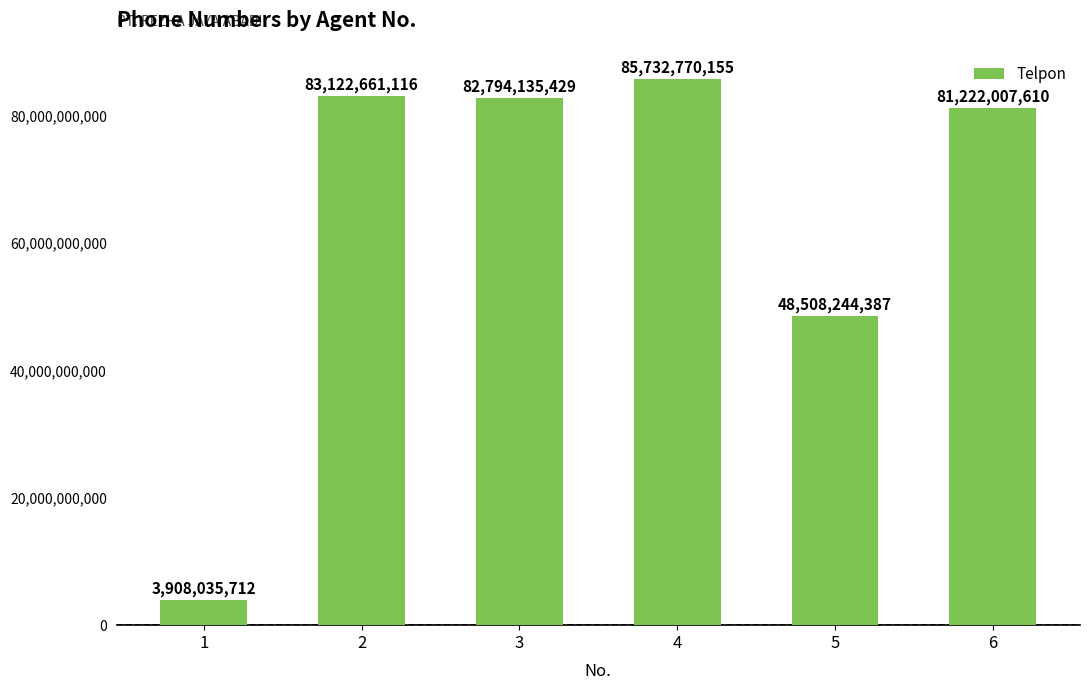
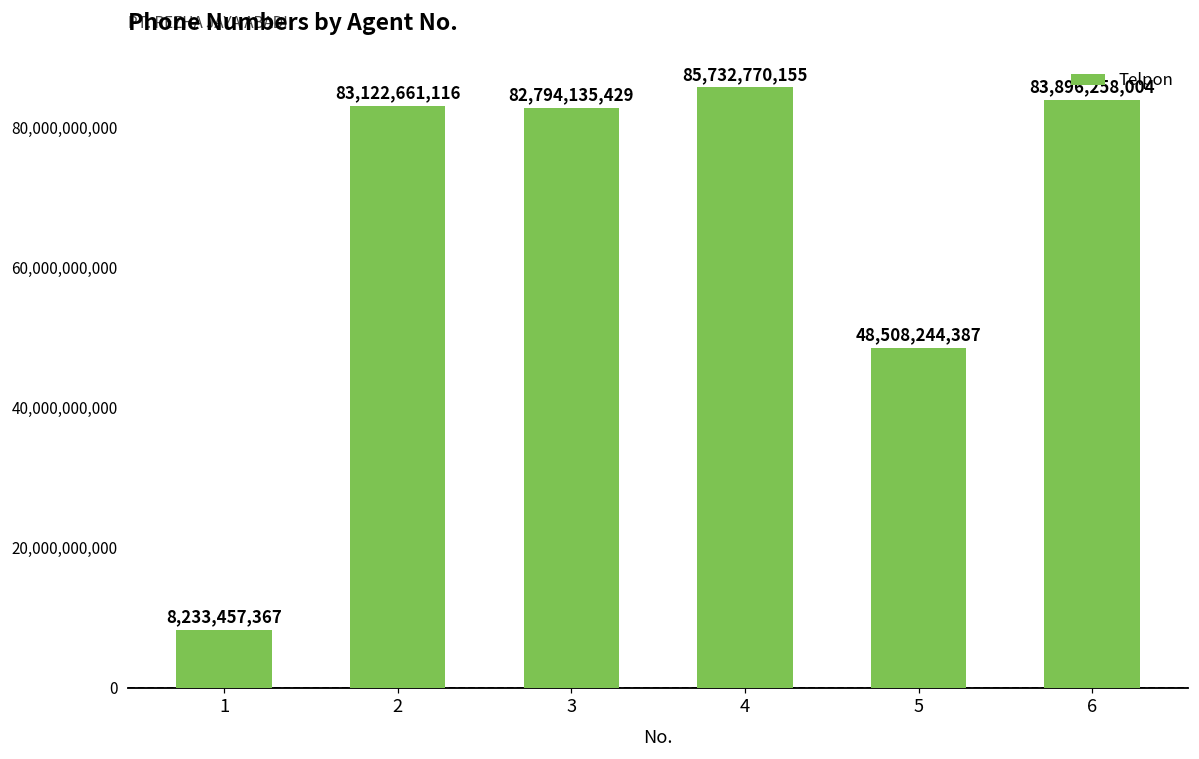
1: 3,908,035,712 -> 8,233,457,367
6: 81,222,007,610 -> 83,896,258,004
